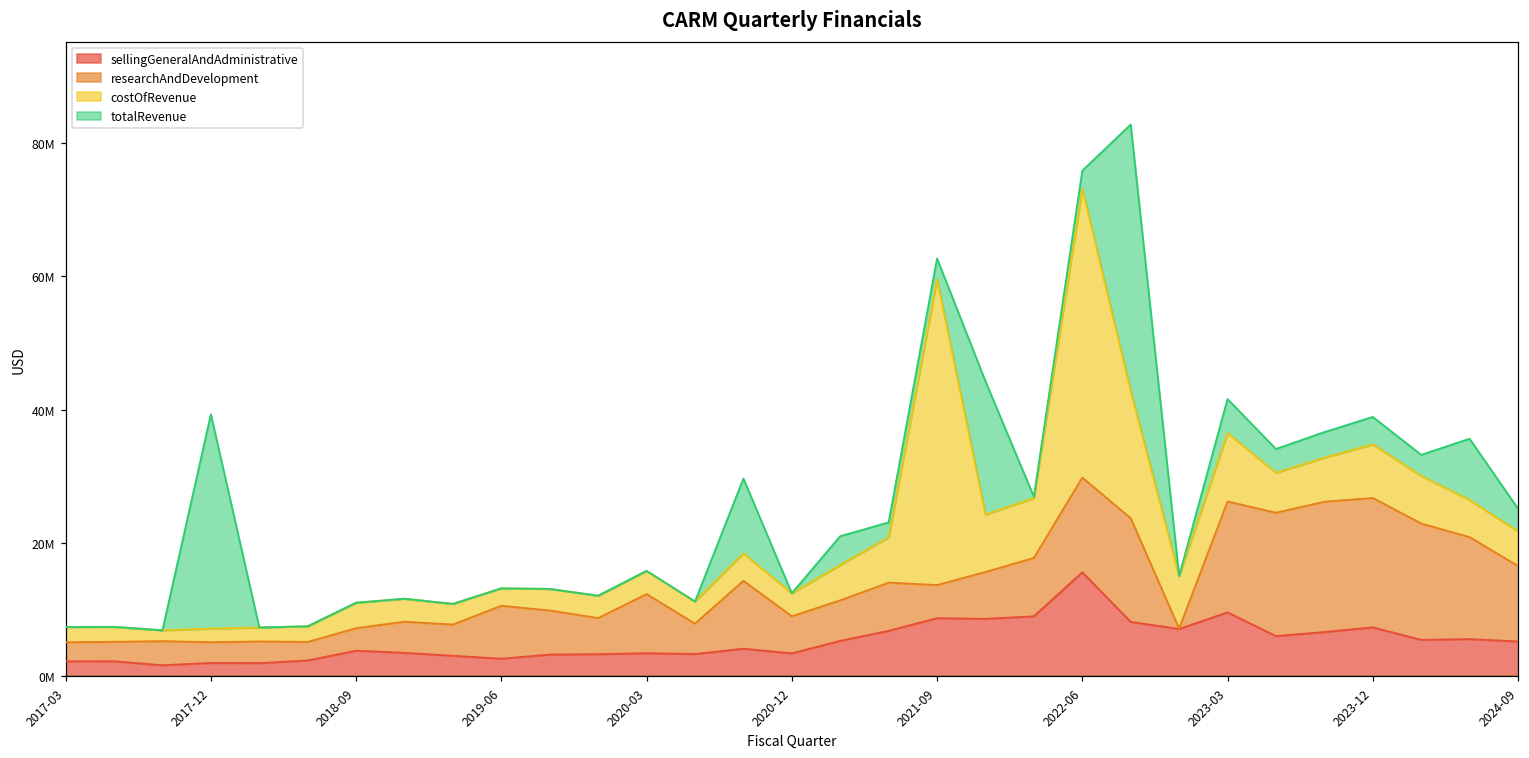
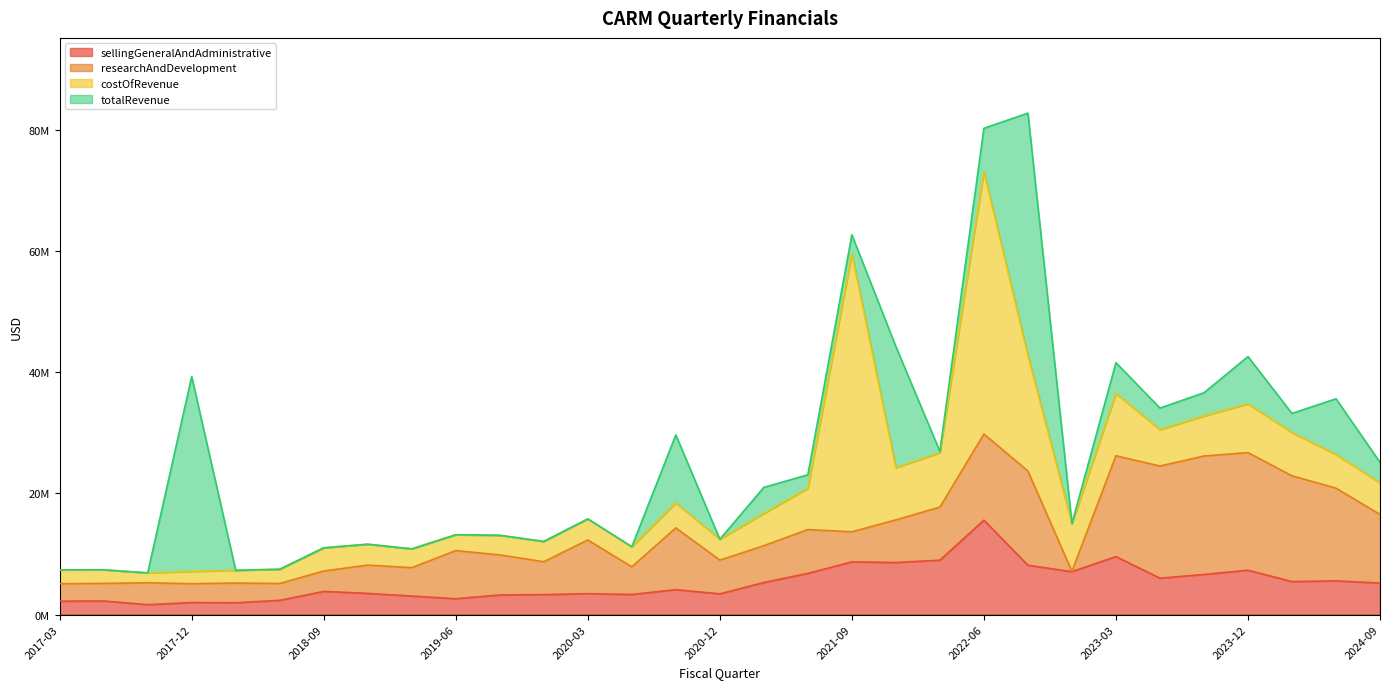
totalRevenue, 2022-06: 3000000 -> 7000000
totalRevenue, 2023-12: 4000000 -> 8000000
